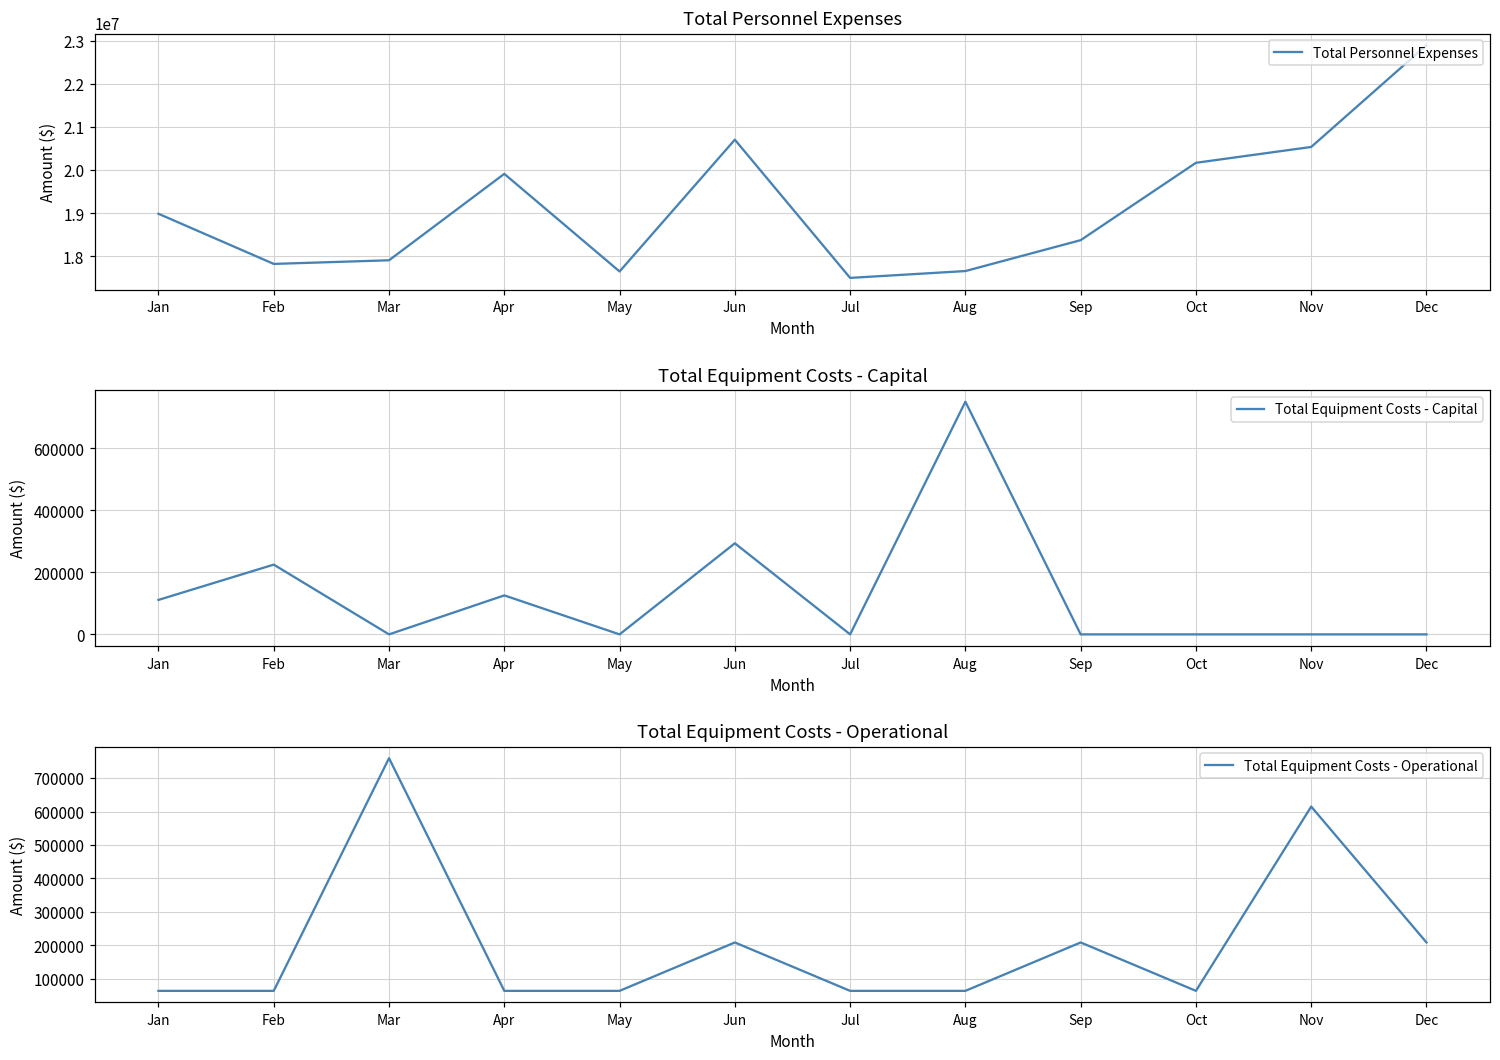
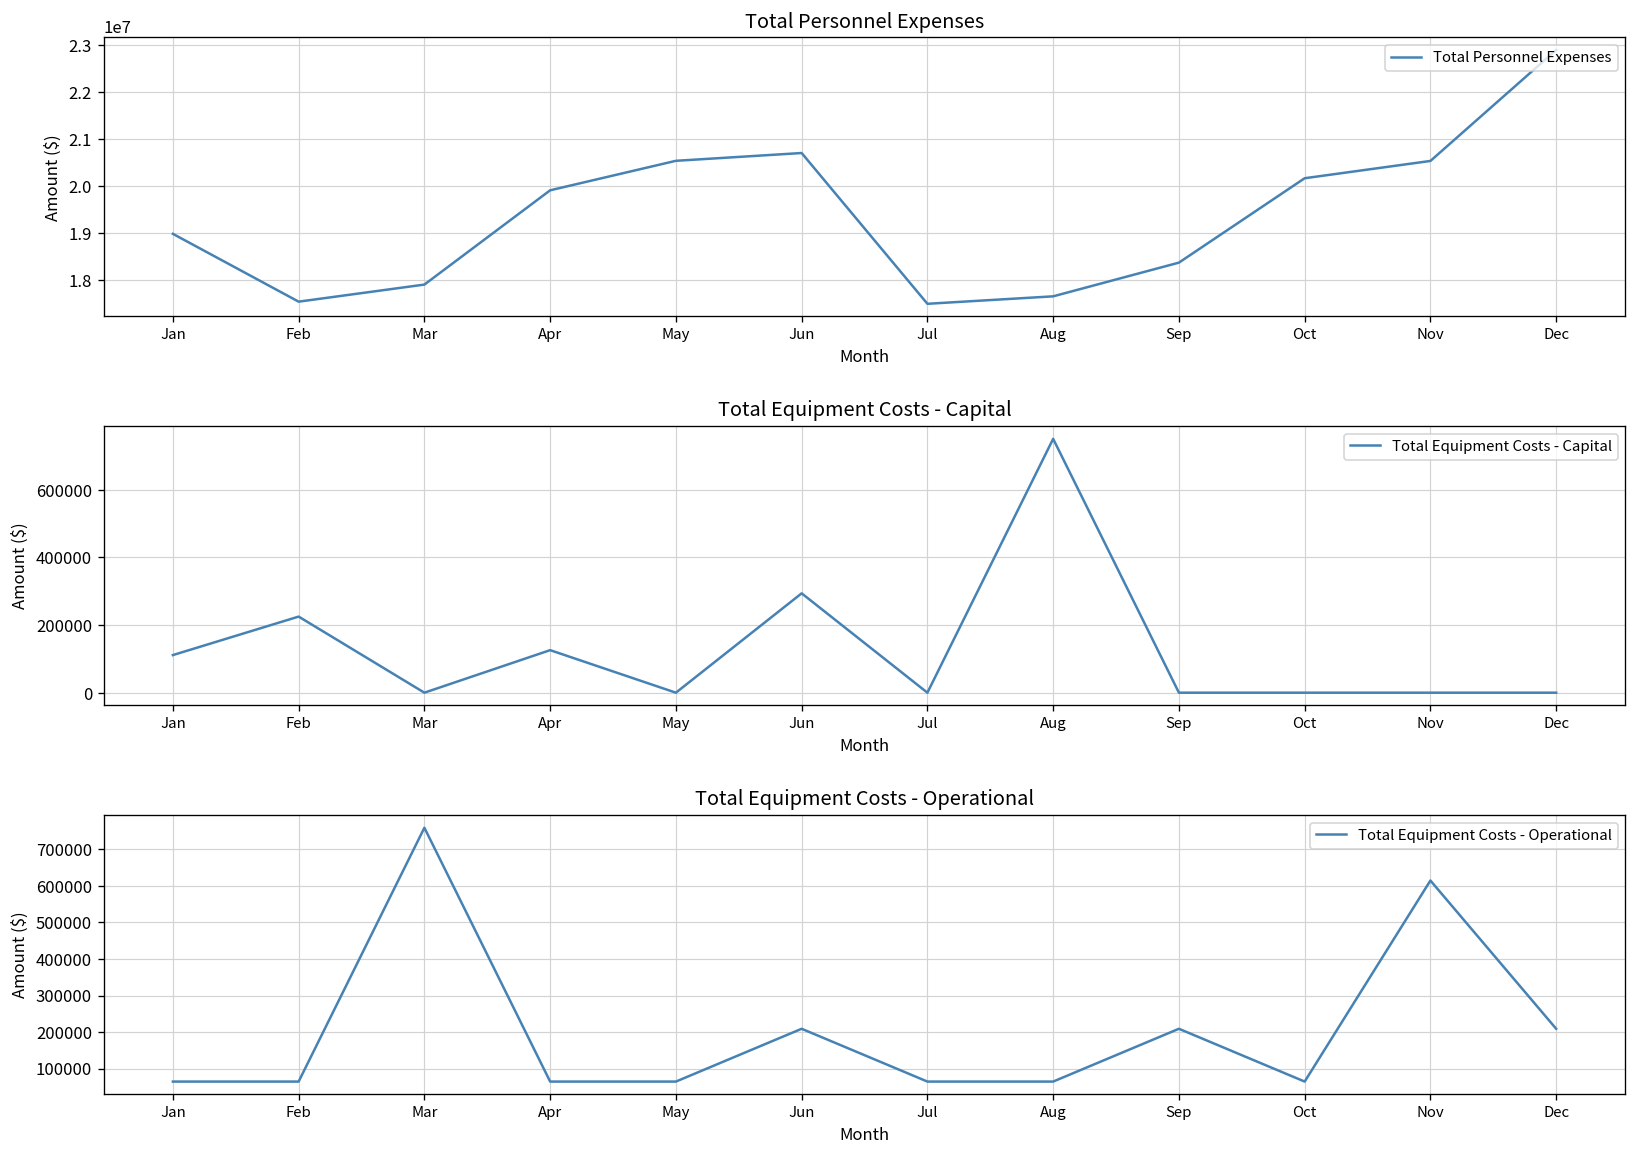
Total Personnel Expenses, Feb: 17800000 -> 17500000
Total Personnel Expenses, May: 17600000 -> 20500000
